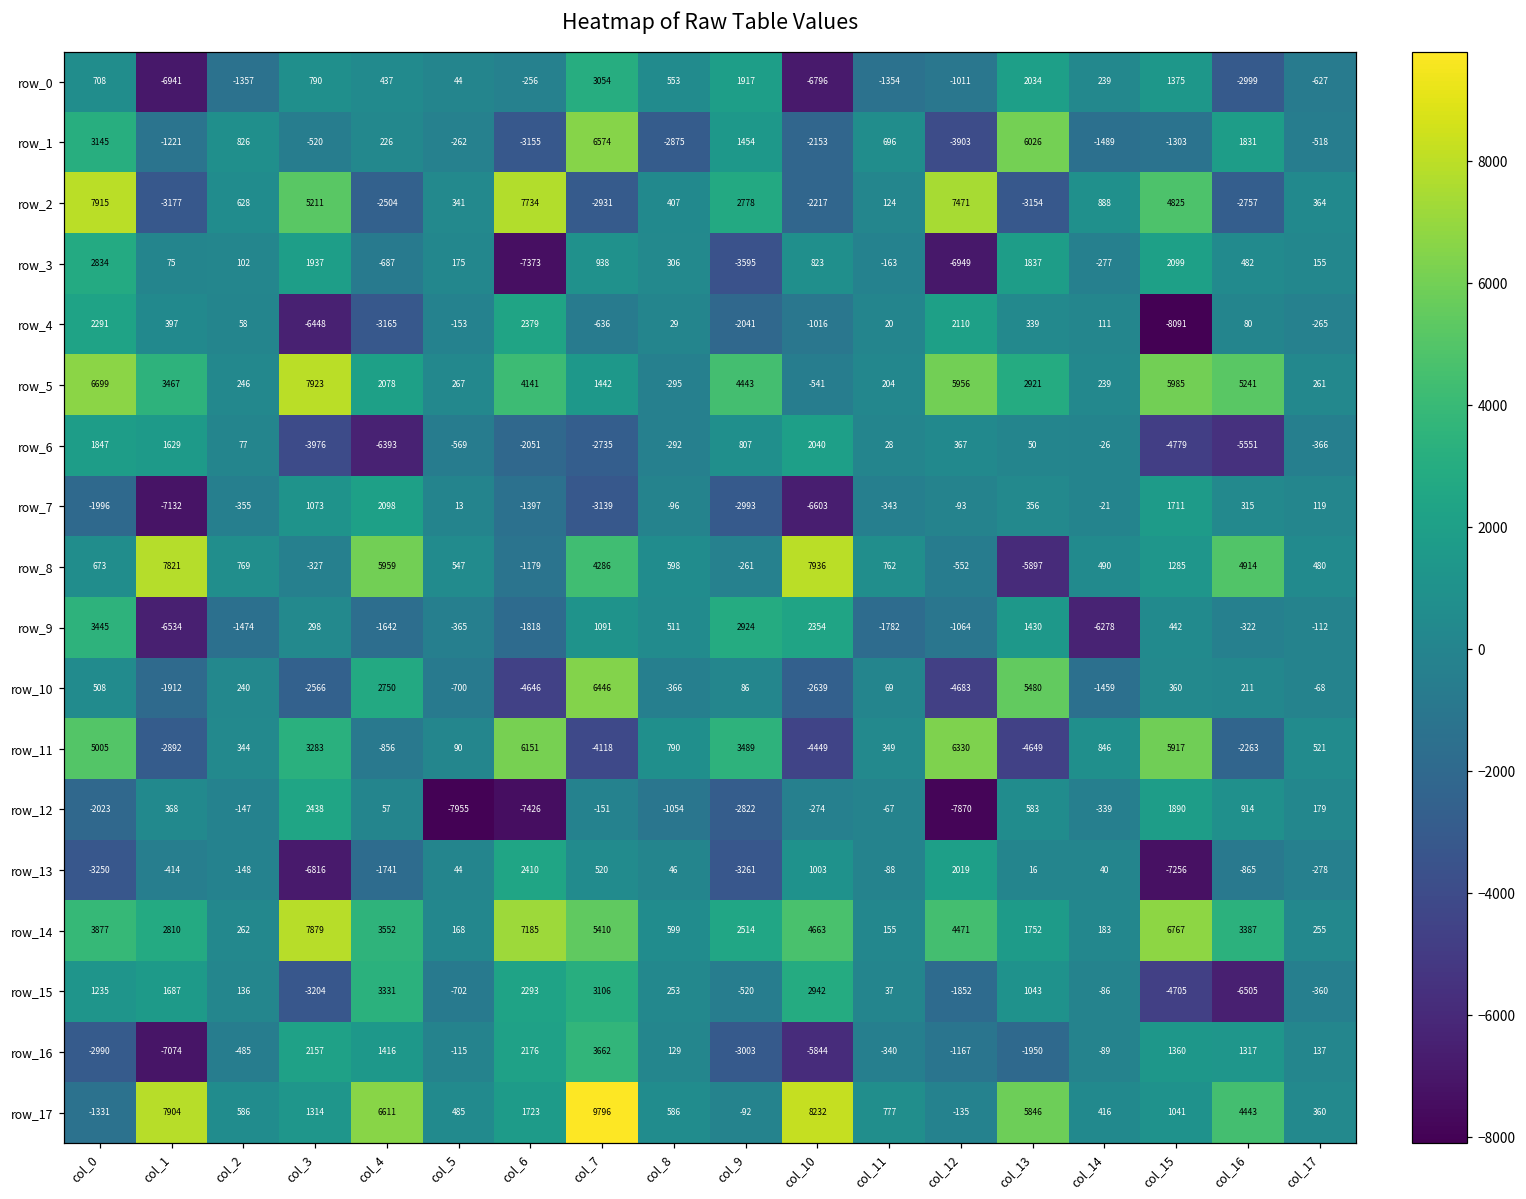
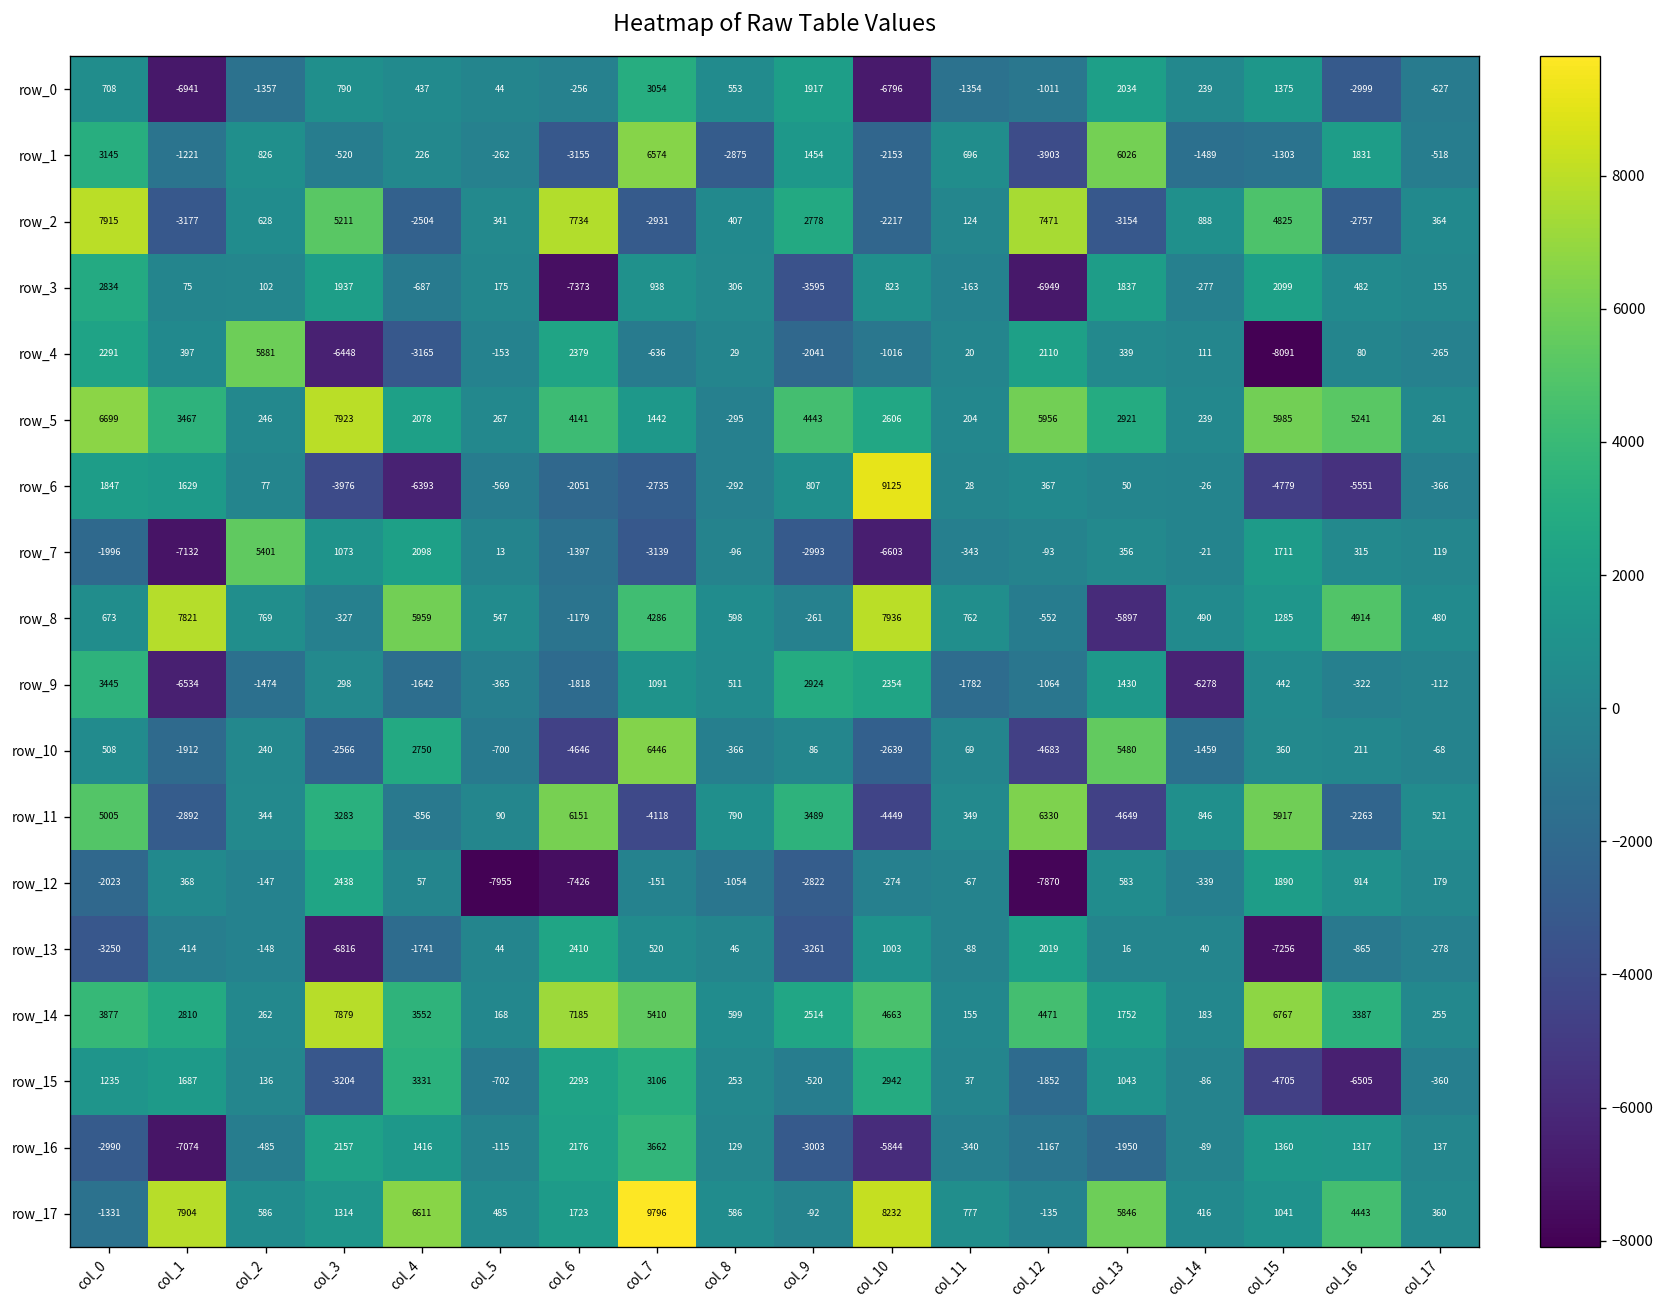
row_4, col_2: 58 -> 5881
row_5, col_10: -541 -> 2606
row_6, col_10: 2040 -> 9125
row_7, col_2: -355 -> 5401
